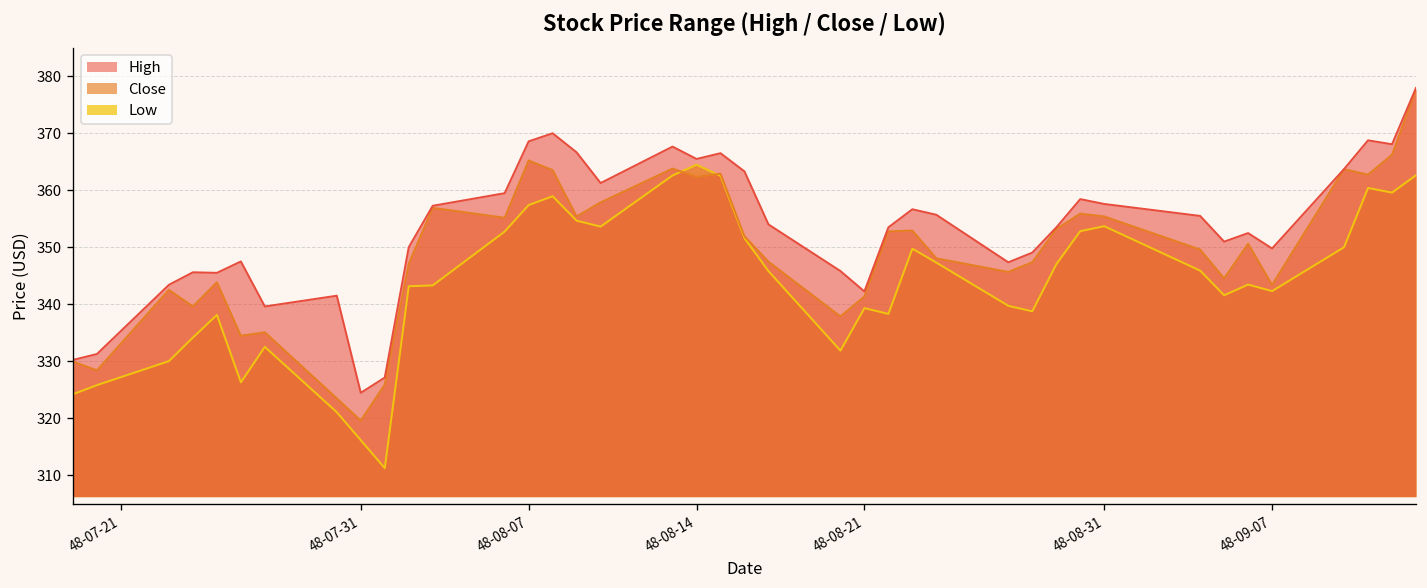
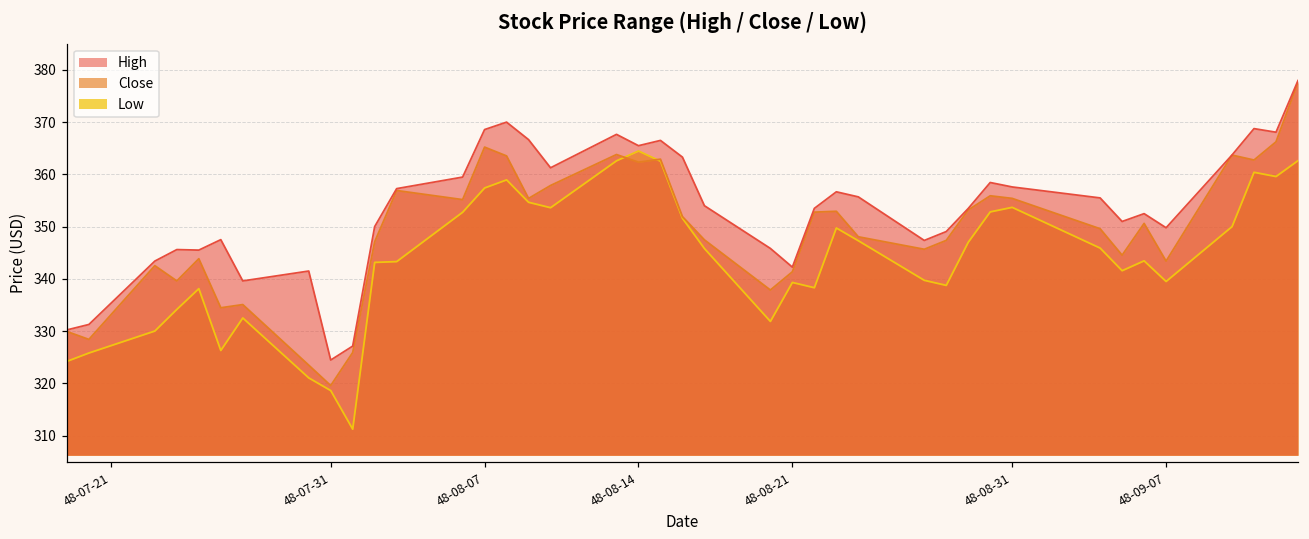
Low, 48-07-31: 316 -> 319
Low, 48-09-07: 342 -> 340
